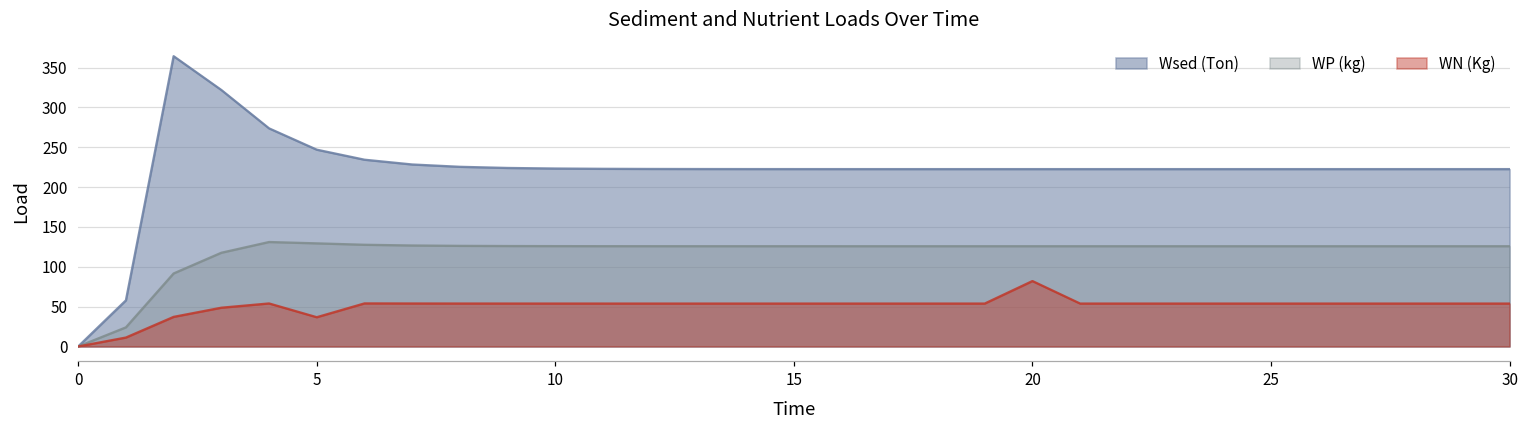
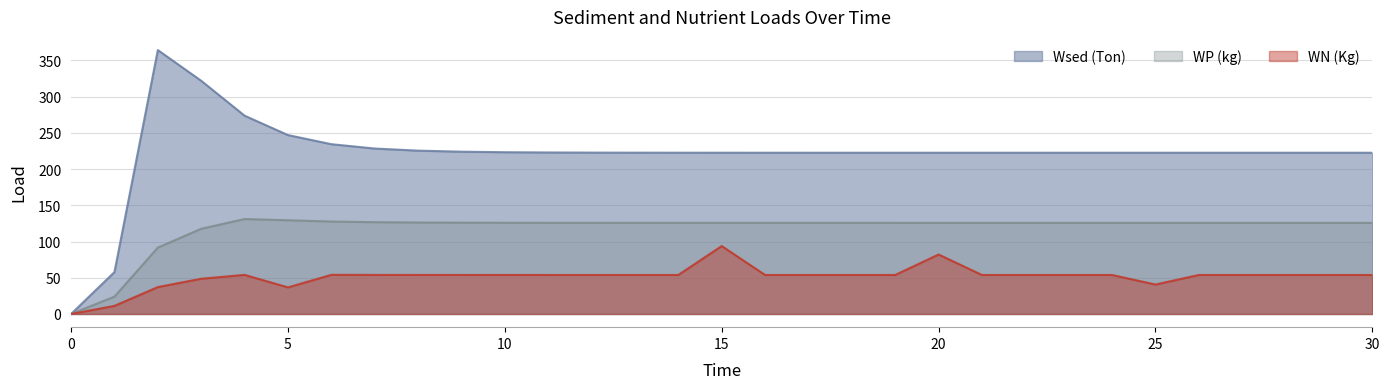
WN (Kg), 15: 50 -> 90
WN (Kg), 25: 50 -> 40
